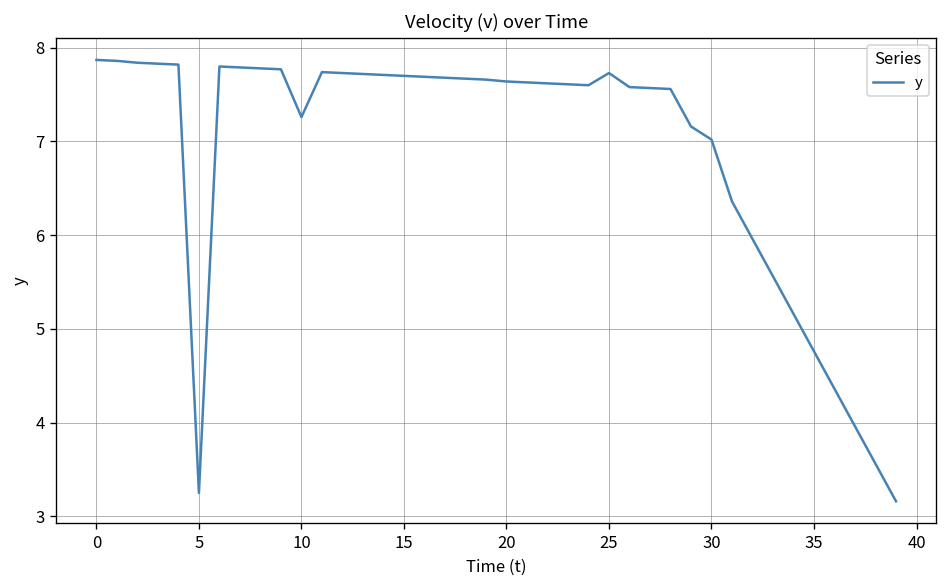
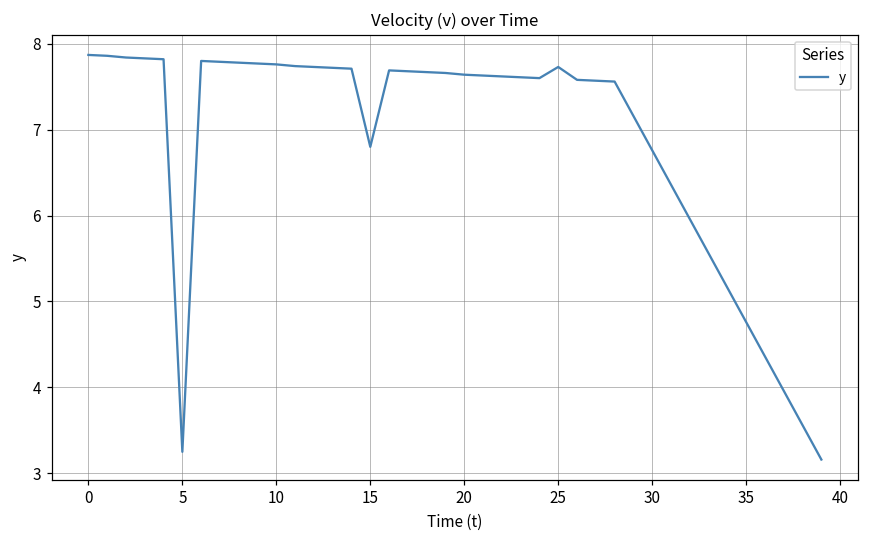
10: 7.3 -> 7.8
15: 7.7 -> 6.8
30: 7.0 -> 6.8
